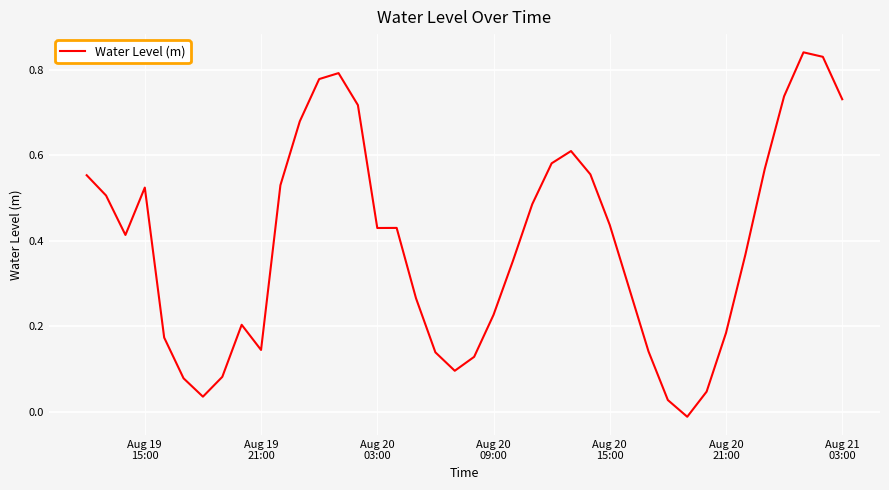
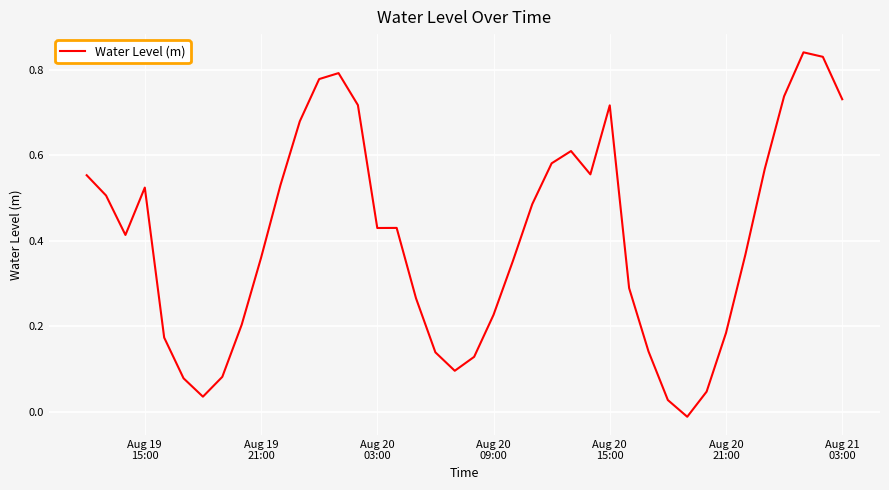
Aug 19 21:00: 0.14 -> 0.36
Aug 20 15:00: 0.44 -> 0.72
